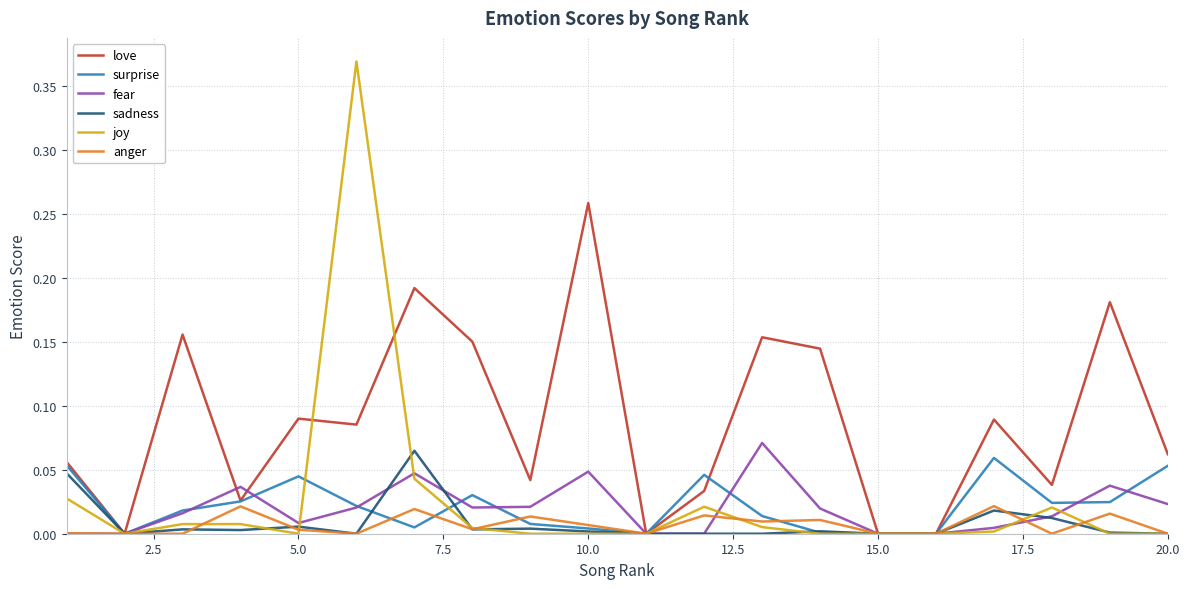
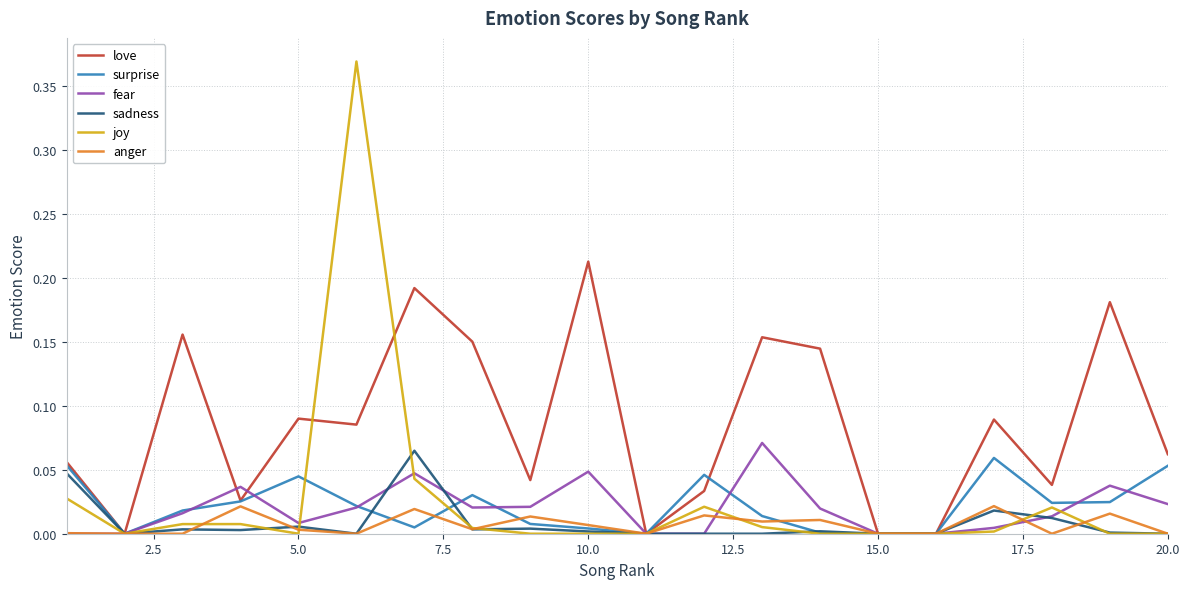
love, 10.0: 0.258 -> 0.213
